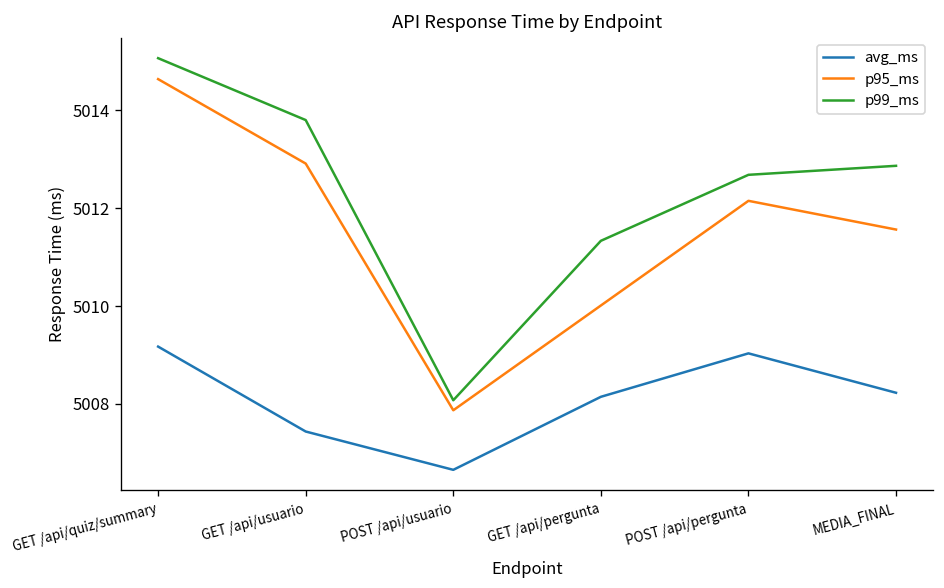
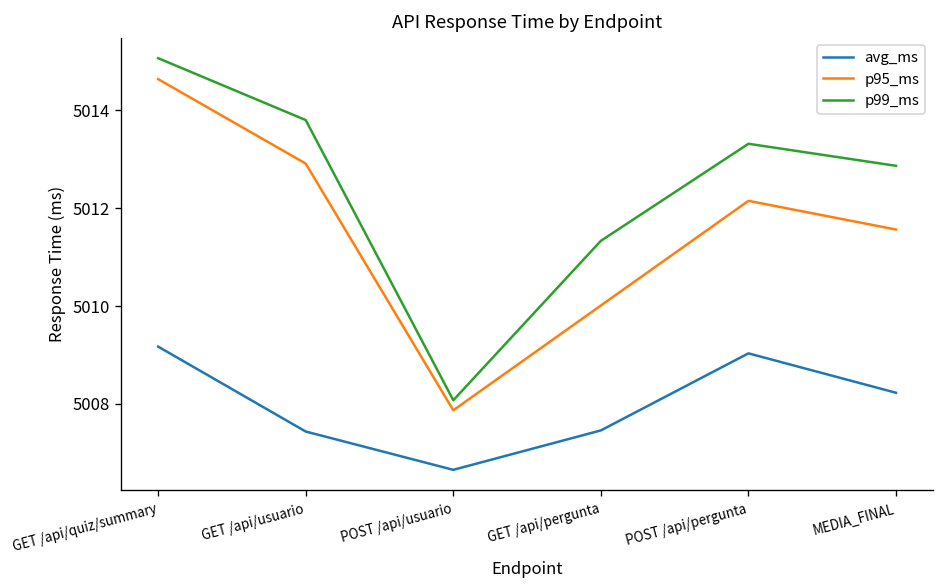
avg_ms, GET /api/pergunta: 5008.1 -> 5007.5
p99_ms, POST /api/pergunta: 5012.7 -> 5013.3
